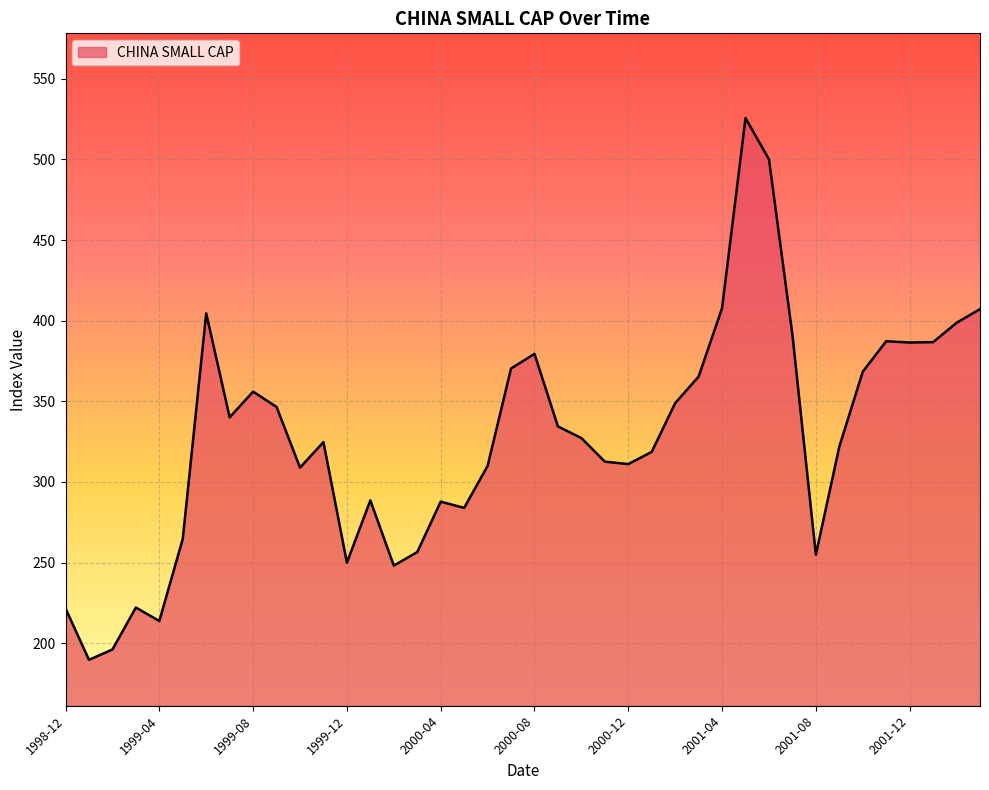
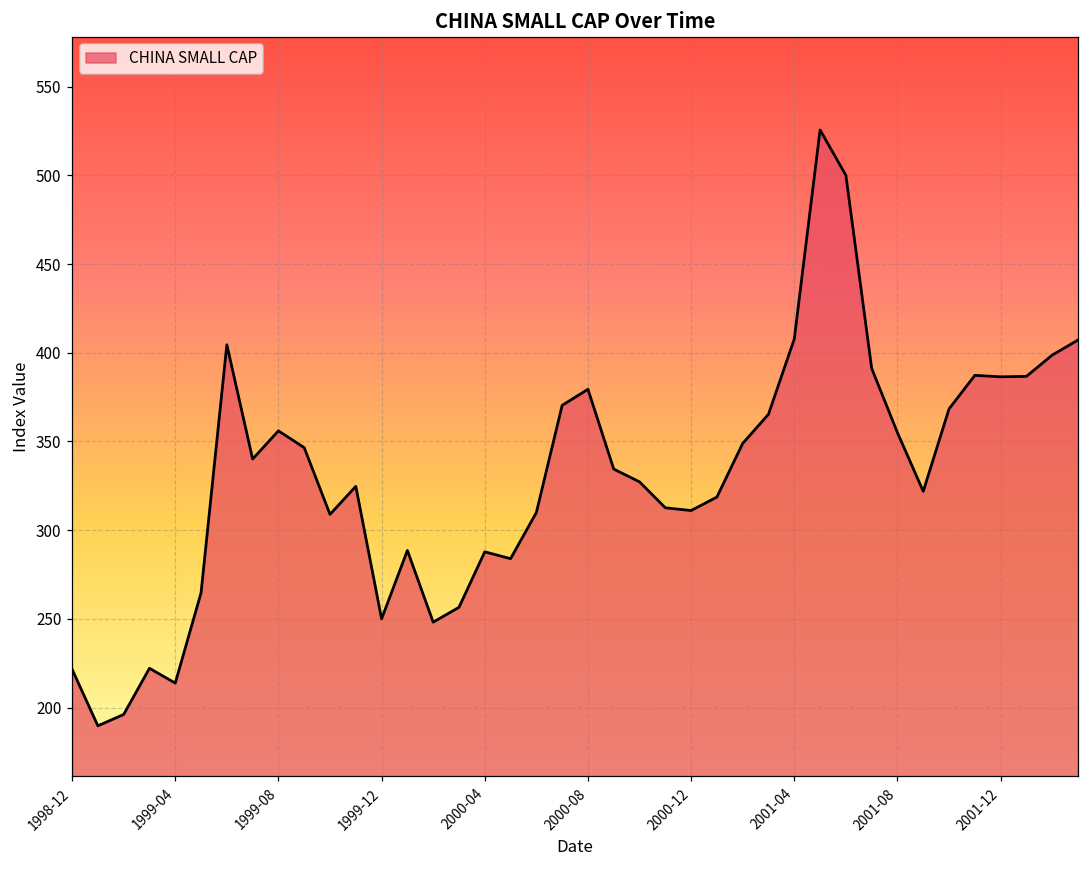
2001-08: 255 -> 355
